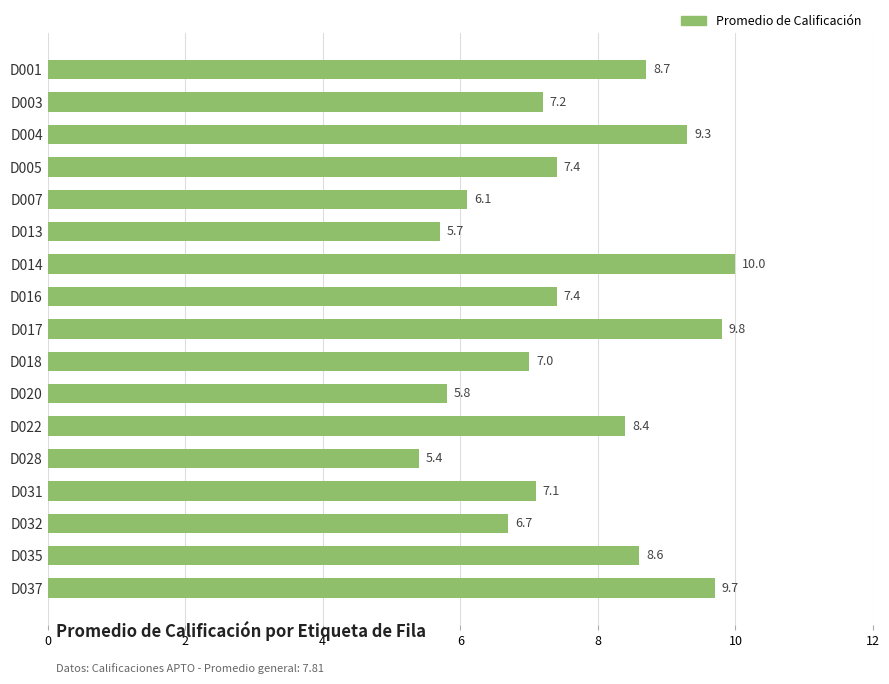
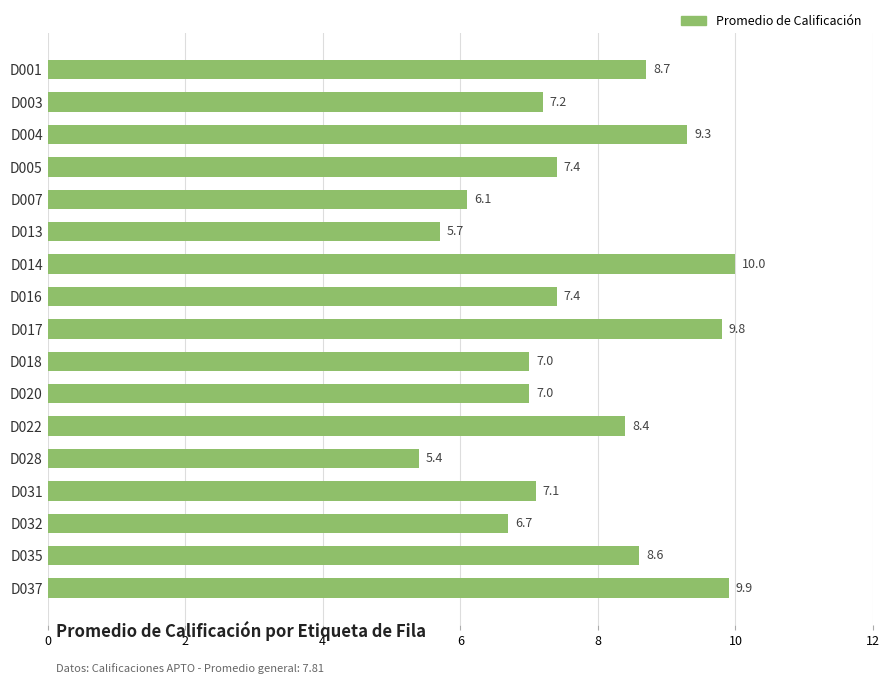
D020: 5.8 -> 7.0
D037: 9.7 -> 9.9
